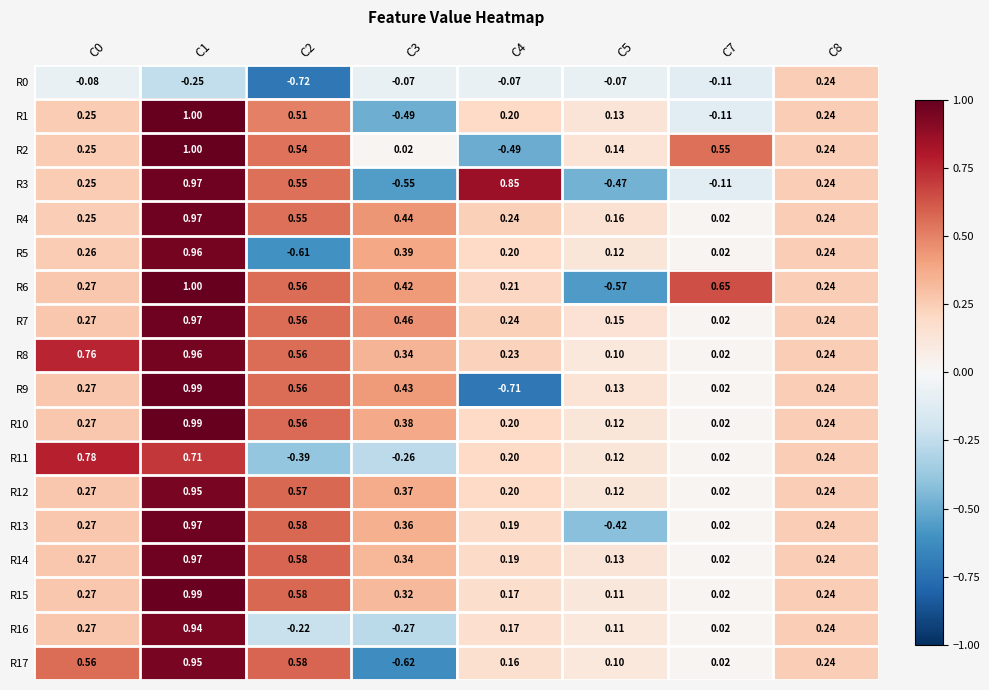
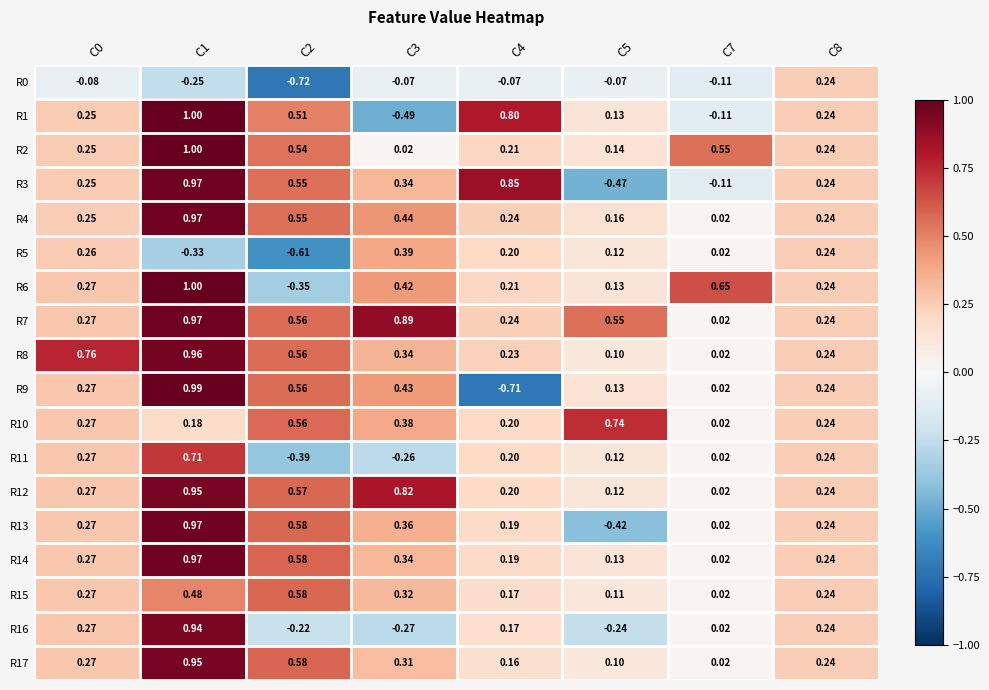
R1, C4: 0.20 -> 0.80
R2, C4: -0.49 -> 0.21
R3, C3: -0.55 -> 0.34
R5, C1: 0.96 -> -0.33
R6, C2: 0.56 -> -0.35
R6, C5: -0.57 -> 0.13
R7, C3: 0.46 -> 0.89
R7, C5: 0.15 -> 0.55
R10, C1: 0.99 -> 0.18
R10, C5: 0.12 -> 0.74
R11, C0: 0.78 -> 0.27
R12, C3: 0.37 -> 0.82
R15, C1: 0.99 -> 0.48
R16, C5: 0.11 -> -0.24
R17, C0: 0.56 -> 0.27
R17, C3: -0.62 -> 0.31
